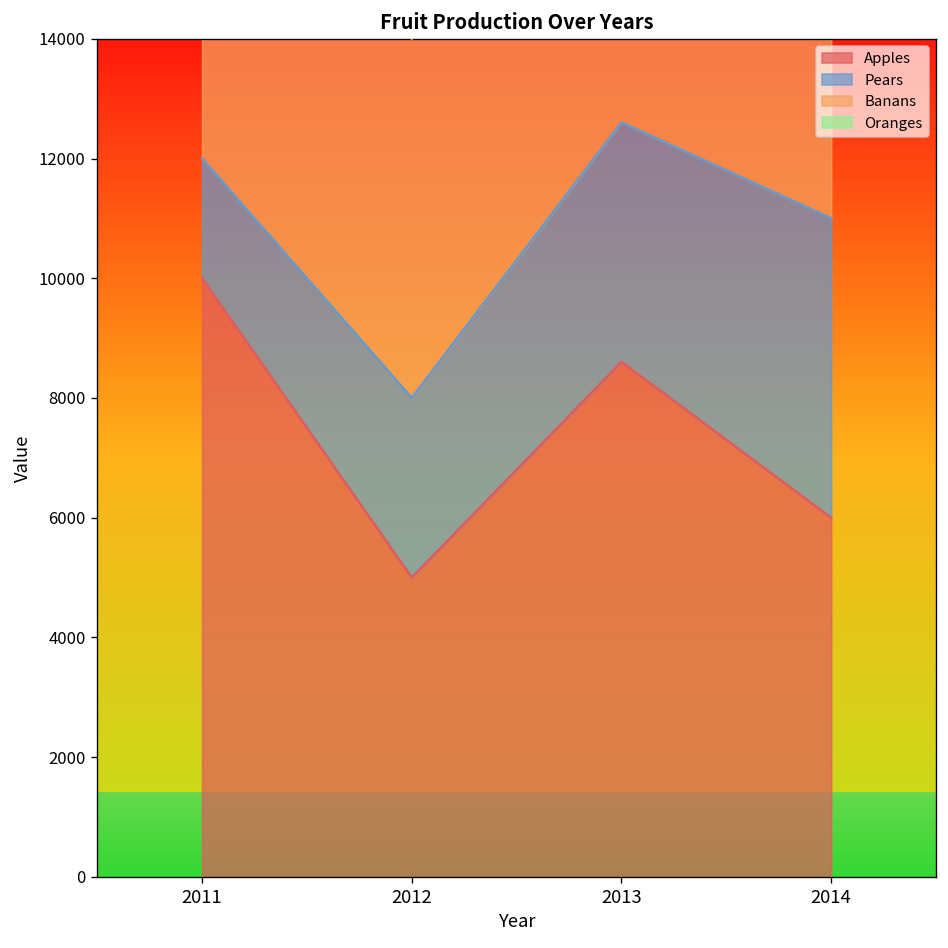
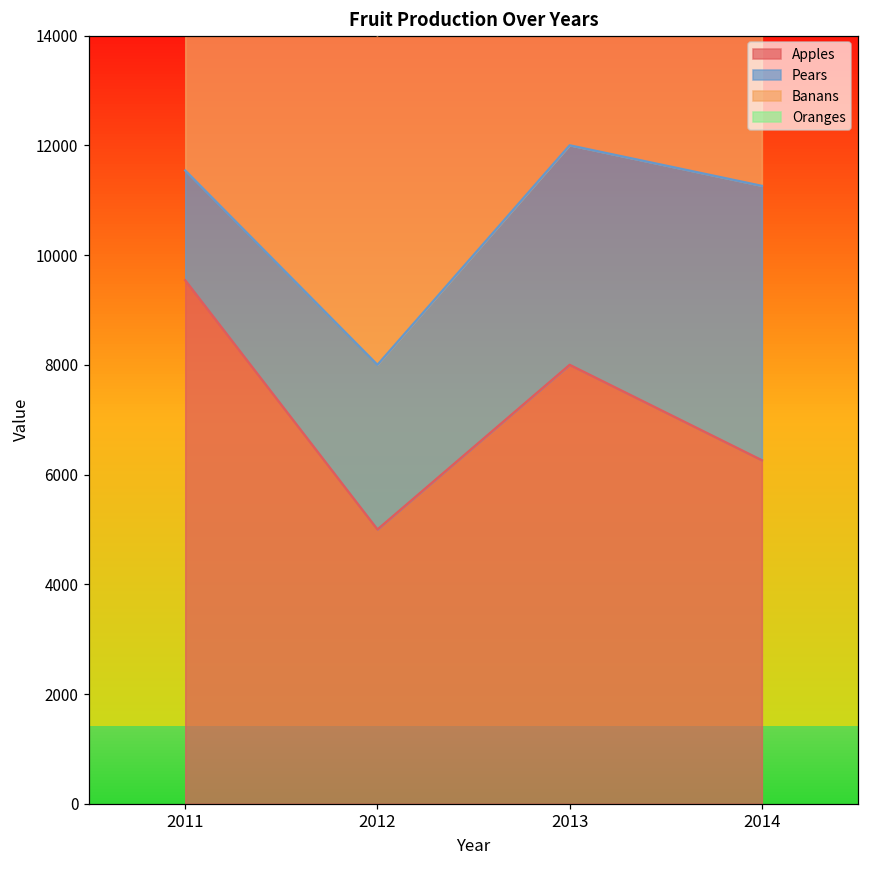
Apples, 2011: 10000 -> 9500
Apples, 2013: 8600 -> 8000
Apples, 2014: 6000 -> 6300
